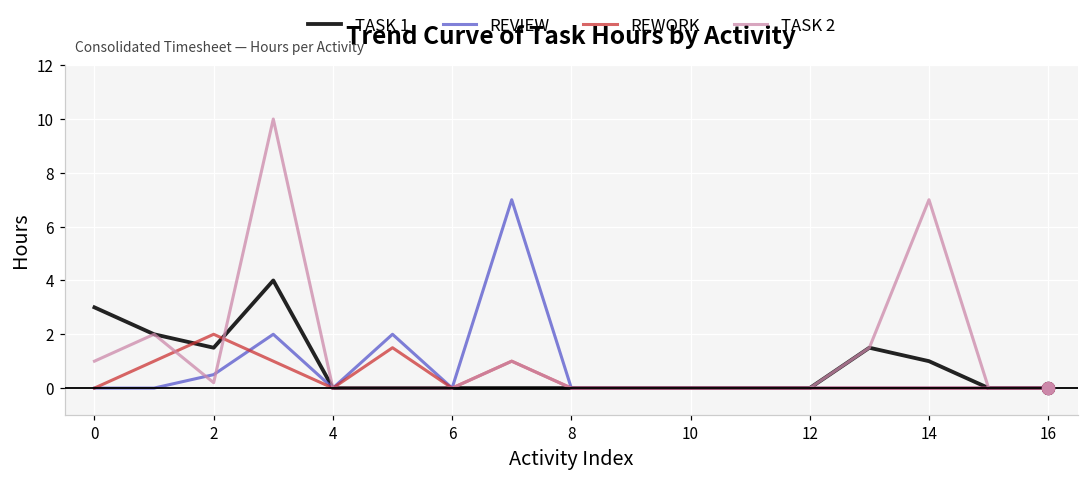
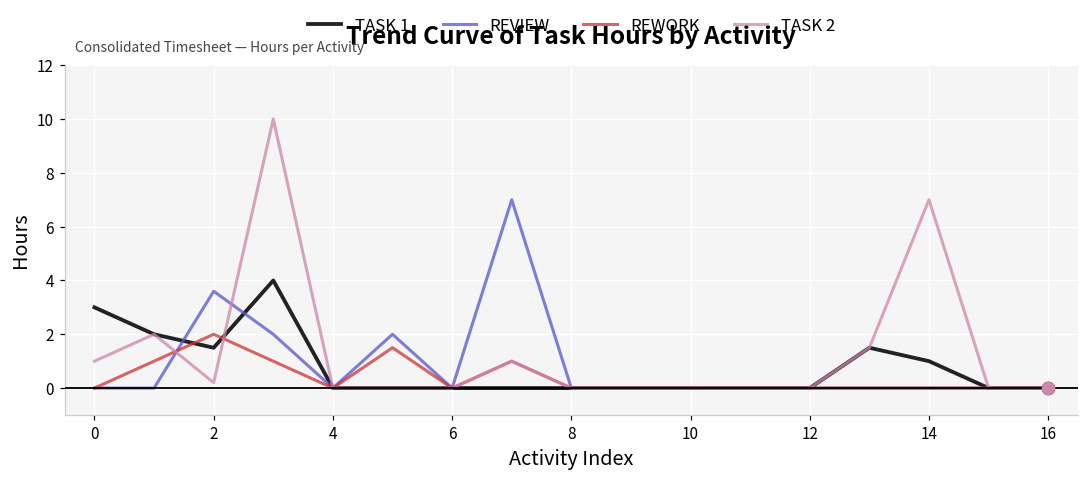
REVIEW, 2: 0.5 -> 3.6
